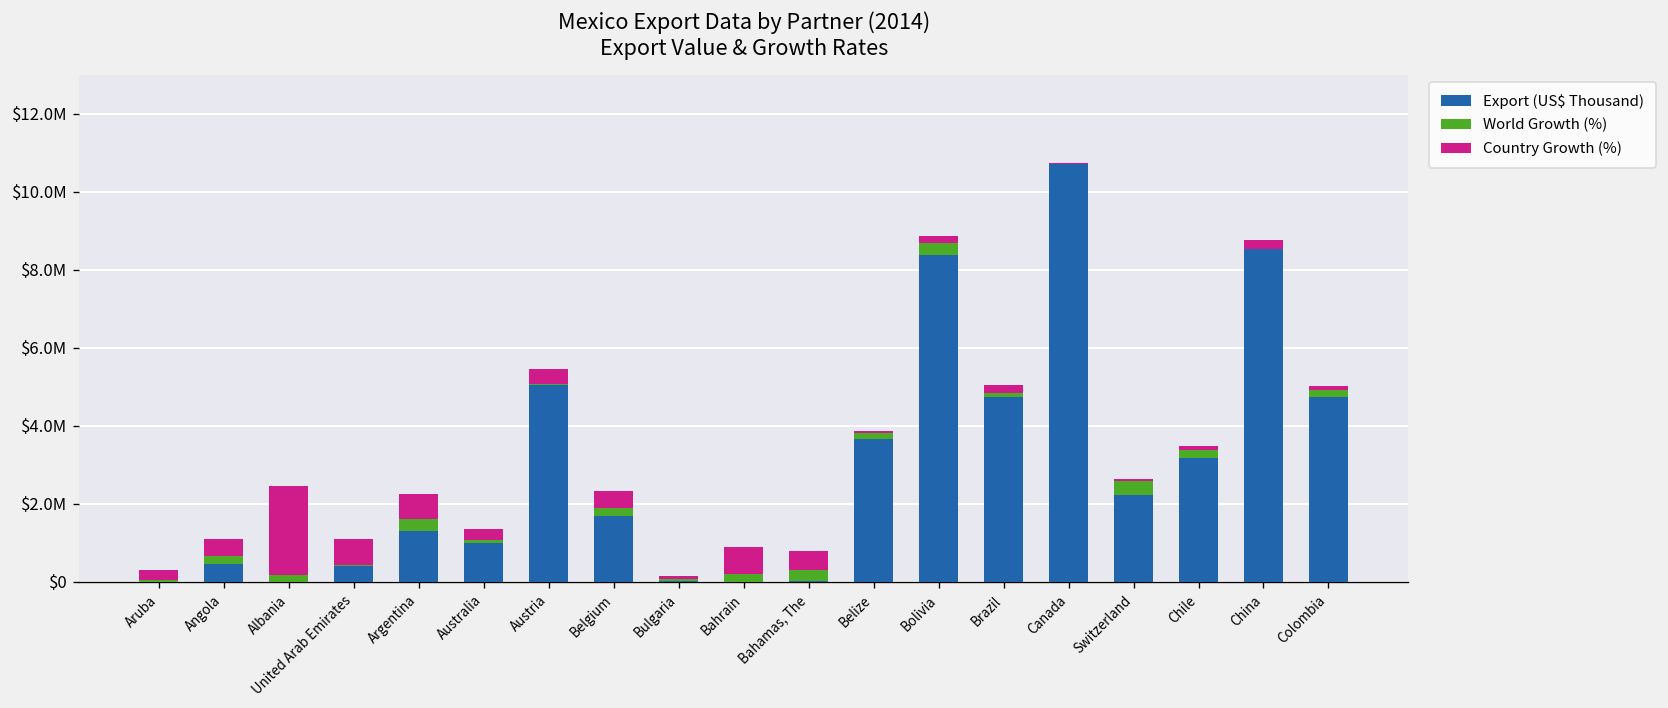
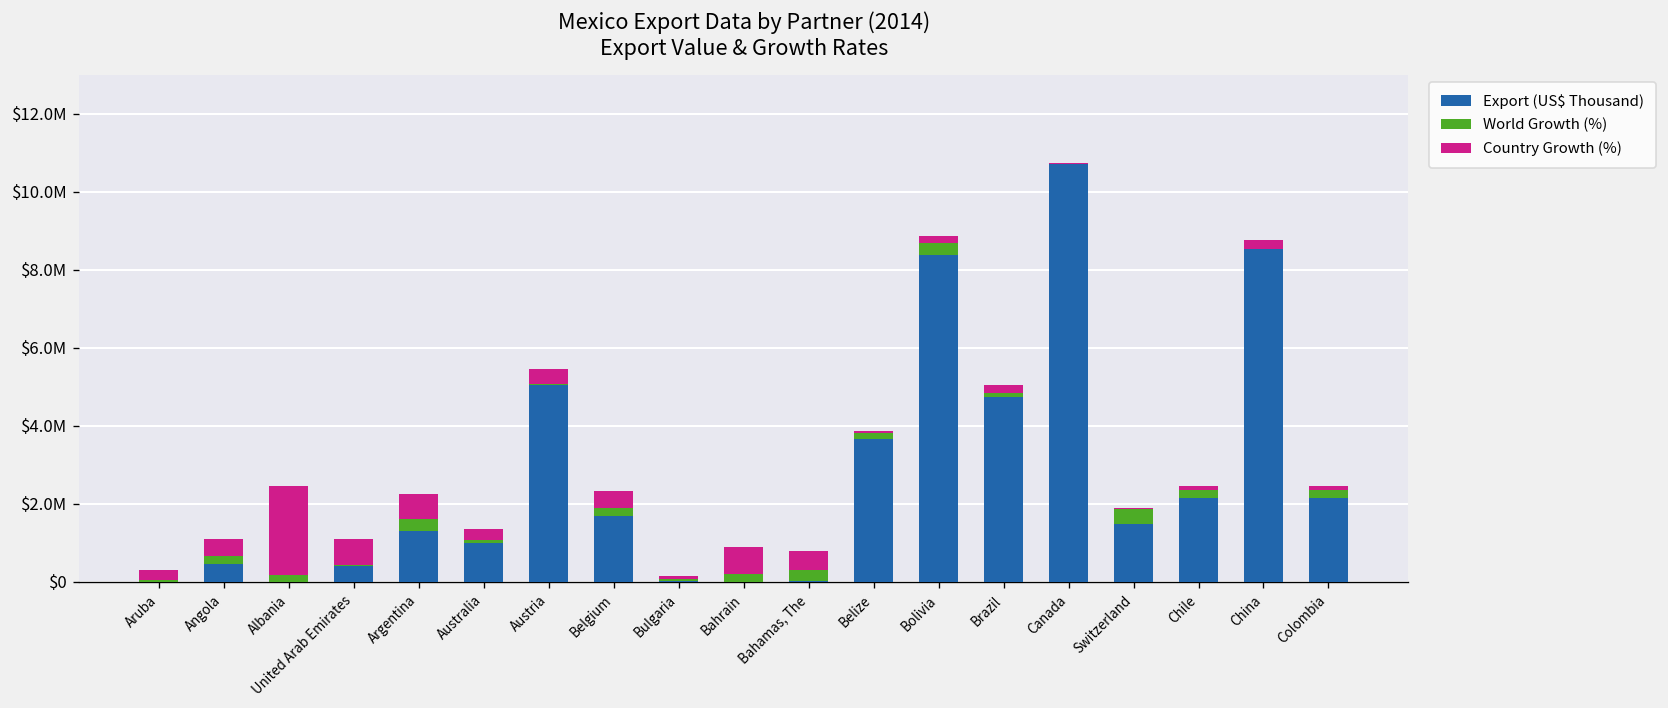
Export (US$ Thousand), Switzerland: $2200000 -> $1500000
Export (US$ Thousand), Chile: $3200000 -> $2100000
Export (US$ Thousand), Colombia: $4700000 -> $2200000
